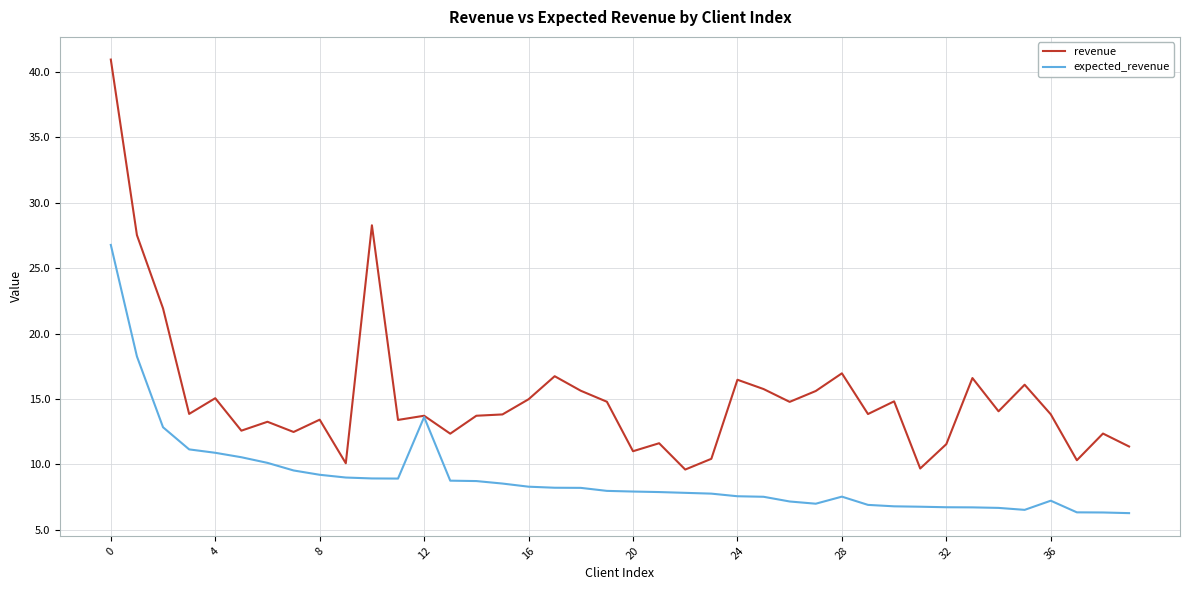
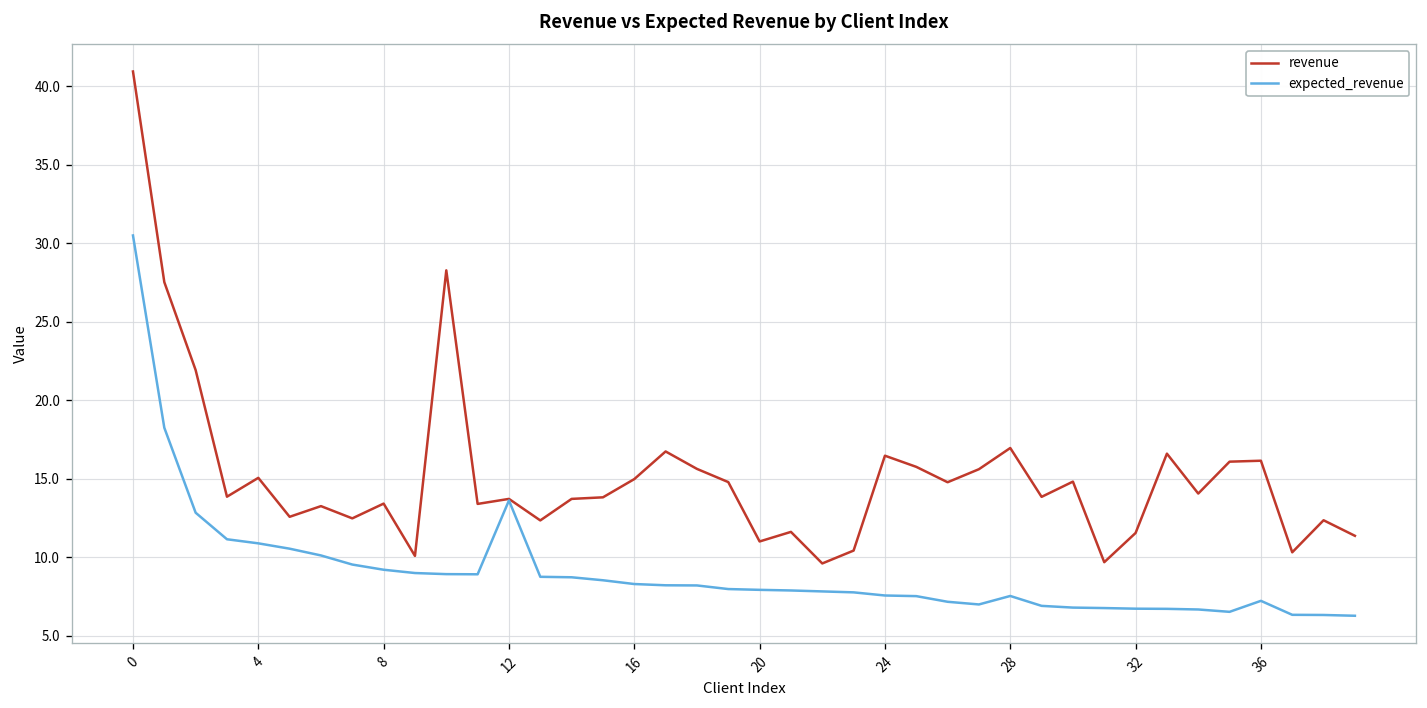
expected_revenue, 0: 26.8 -> 30.5
revenue, 36: 13.8 -> 16.2
